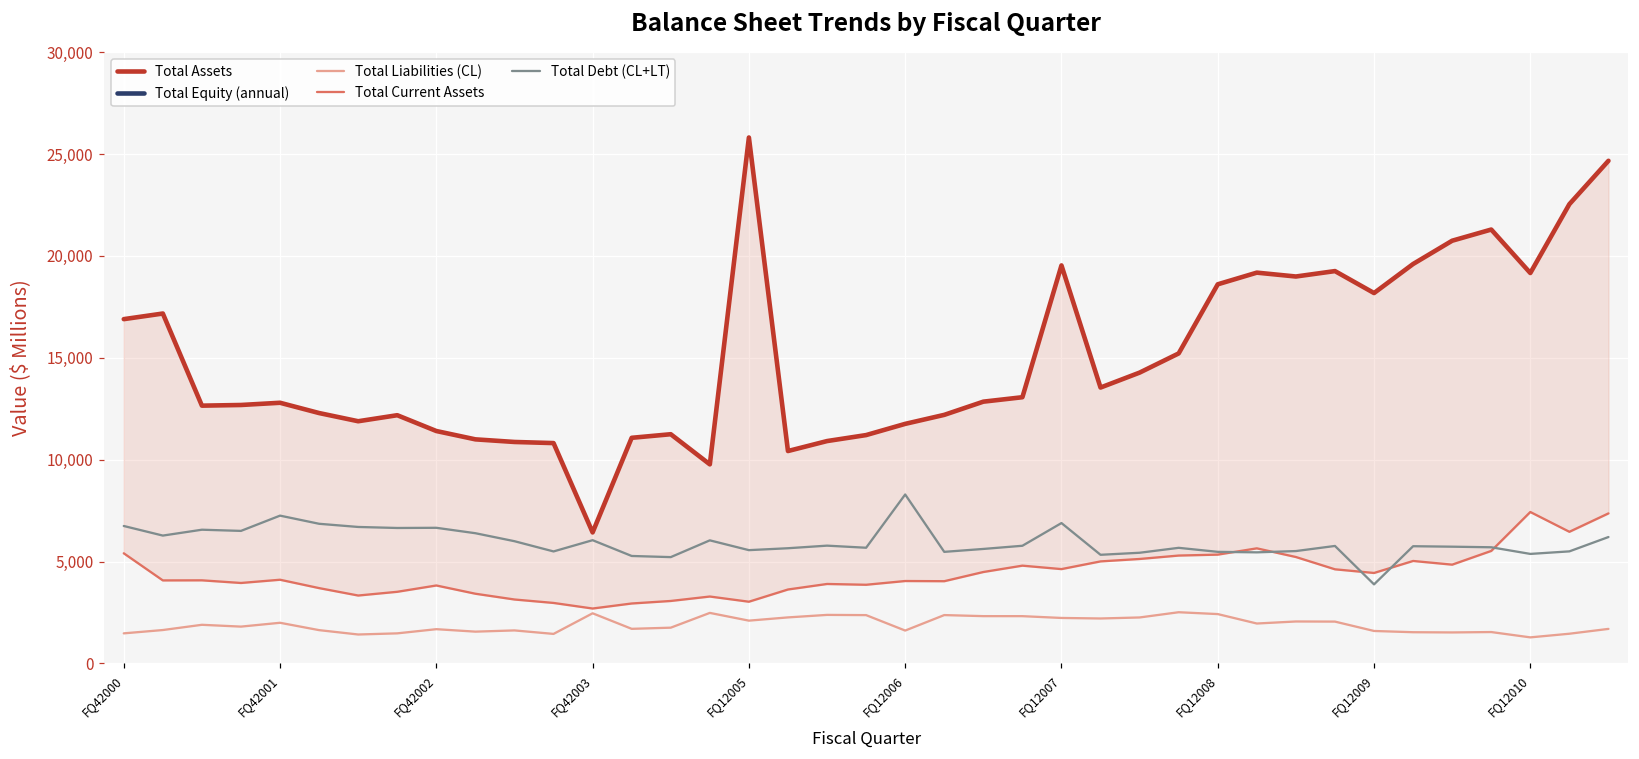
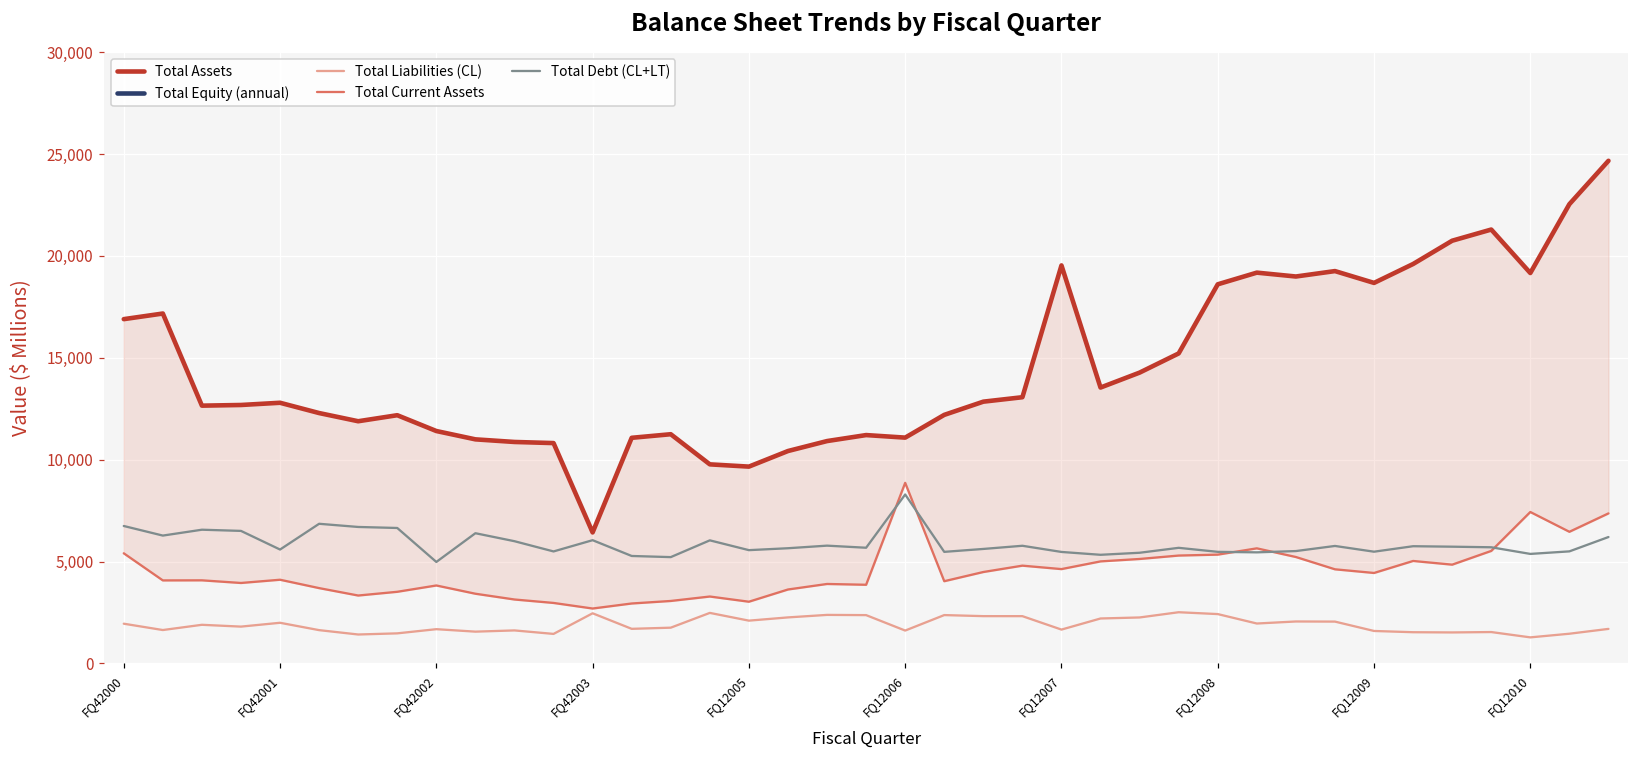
Total Liabilities (CL), FQ42000: 1,500 -> 1,900
Total Debt (CL+LT), FQ42001: 7,300 -> 5,600
Total Debt (CL+LT), FQ42002: 6,700 -> 5,000
Total Assets, FQ12005: 25,800 -> 9,700
Total Assets, FQ12006: 11,800 -> 11,100
Total Current Assets, FQ12006: 4,000 -> 8,900
Total Liabilities (CL), FQ12007: 2,200 -> 1,700
Total Debt (CL+LT), FQ12007: 6,900 -> 5,500
Total Assets, FQ12009: 18,200 -> 18,700
Total Debt (CL+LT), FQ12009: 3,900 -> 5,500
